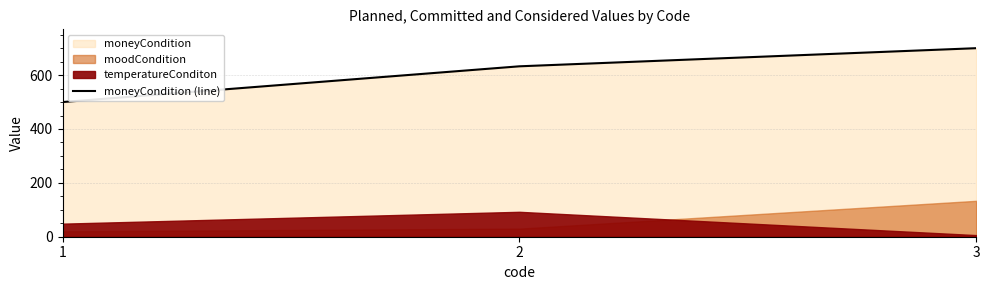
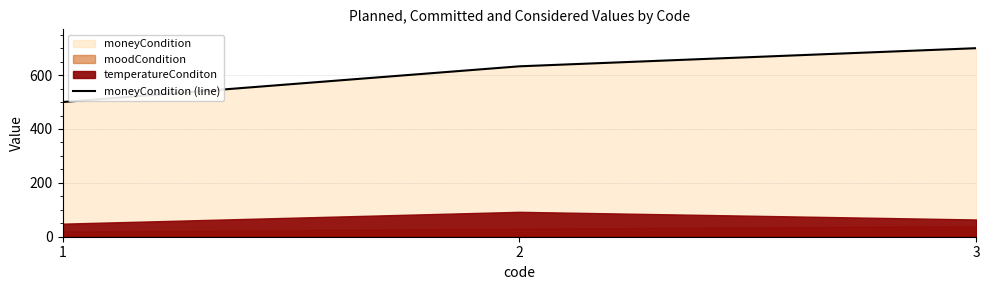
moodCondition, 3: 130 -> 40
temperatureConditon, 3: 10 -> 60
